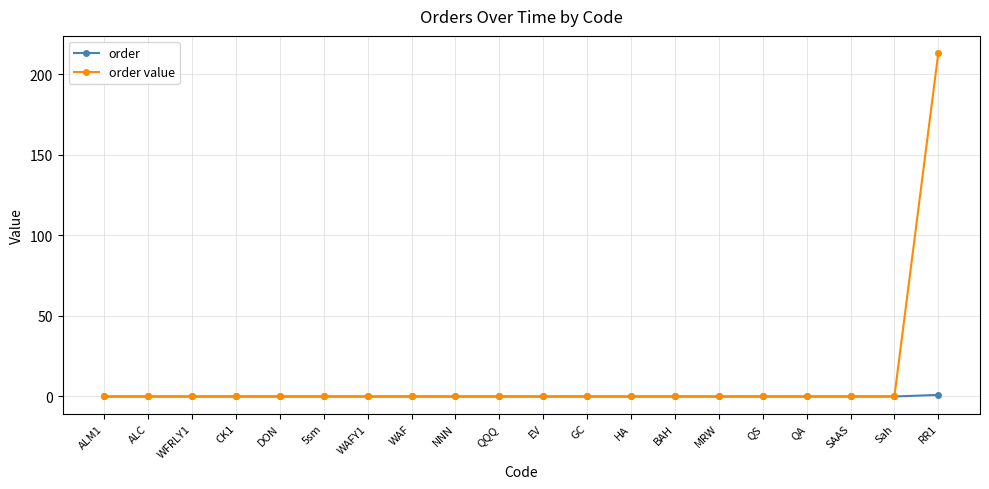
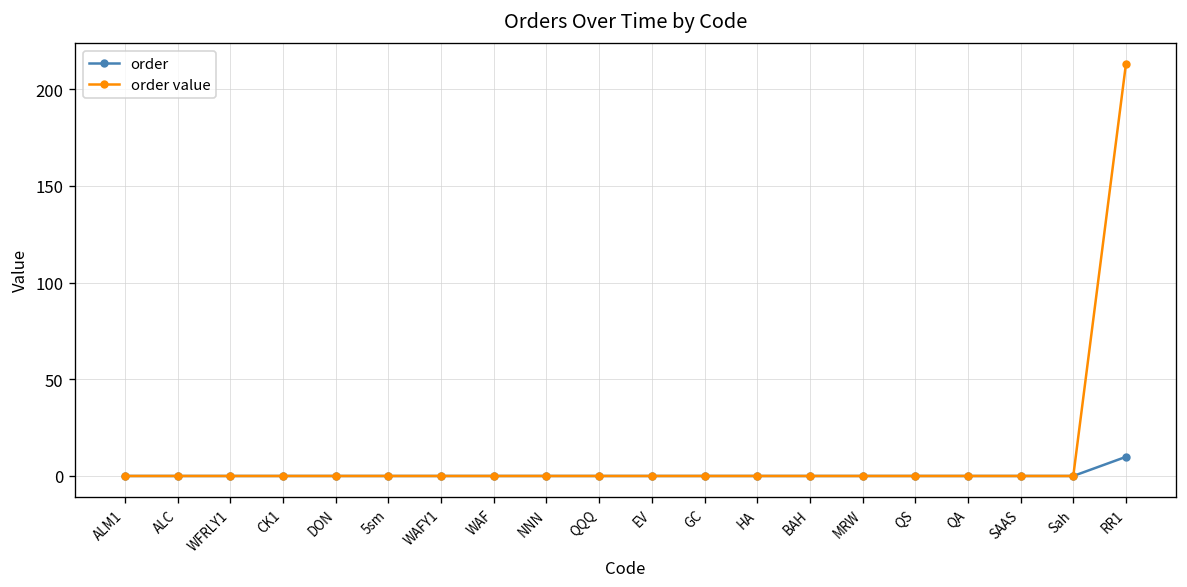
order, RR1: 1 -> 10
